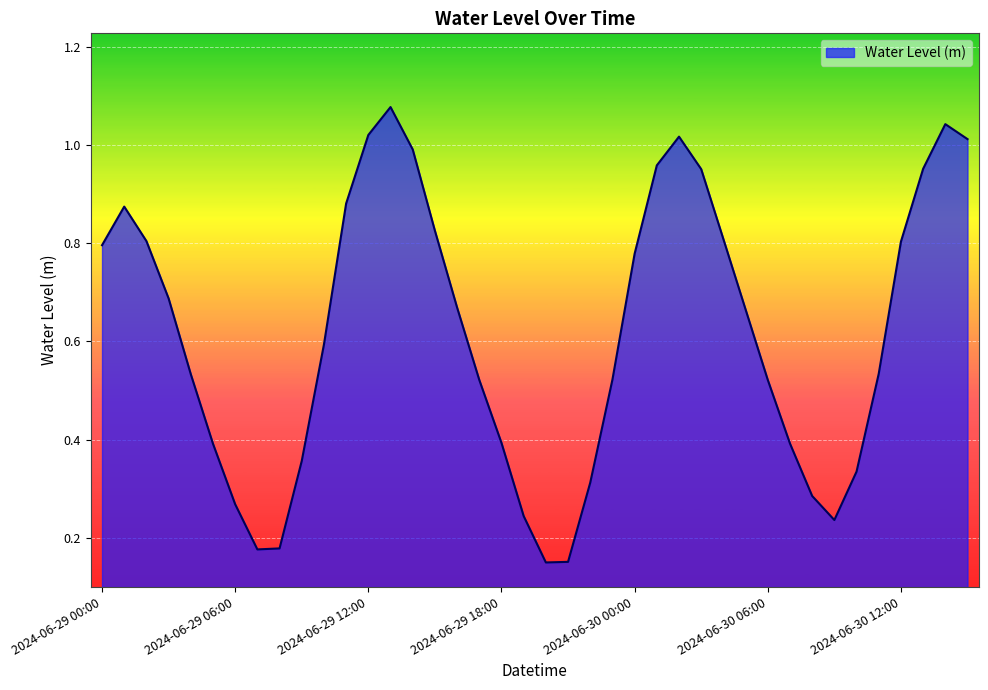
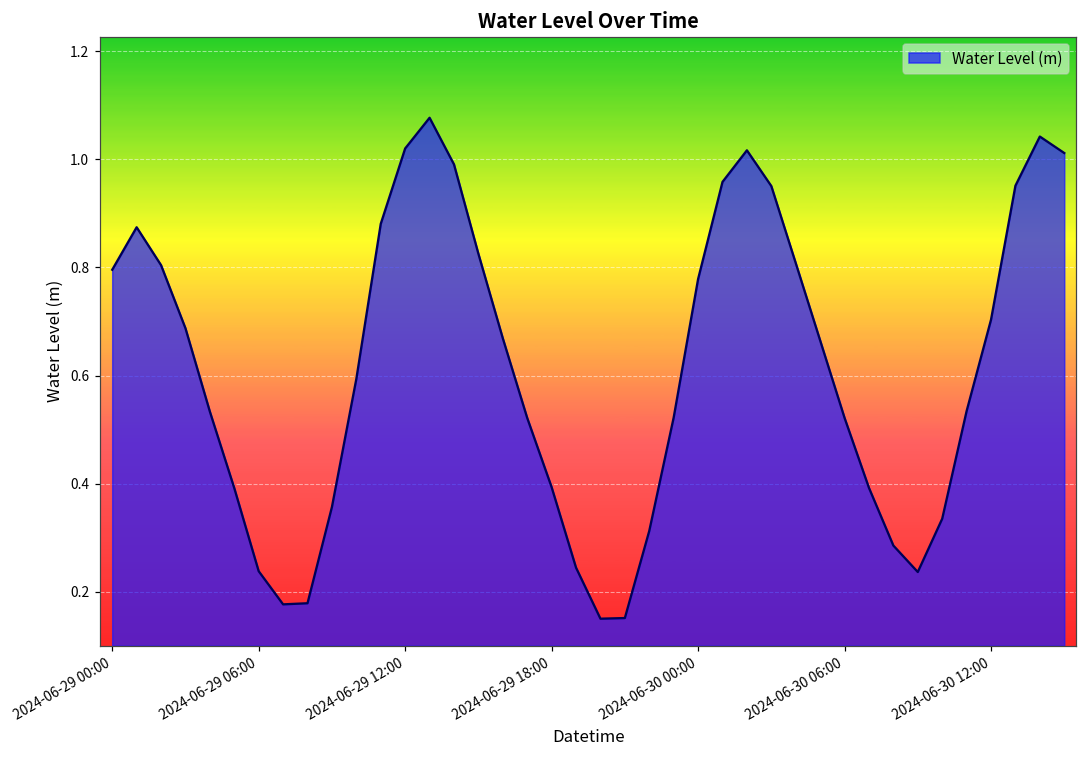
2024-06-29 06:00: 0.27 -> 0.24
2024-06-30 12:00: 0.80 -> 0.70
